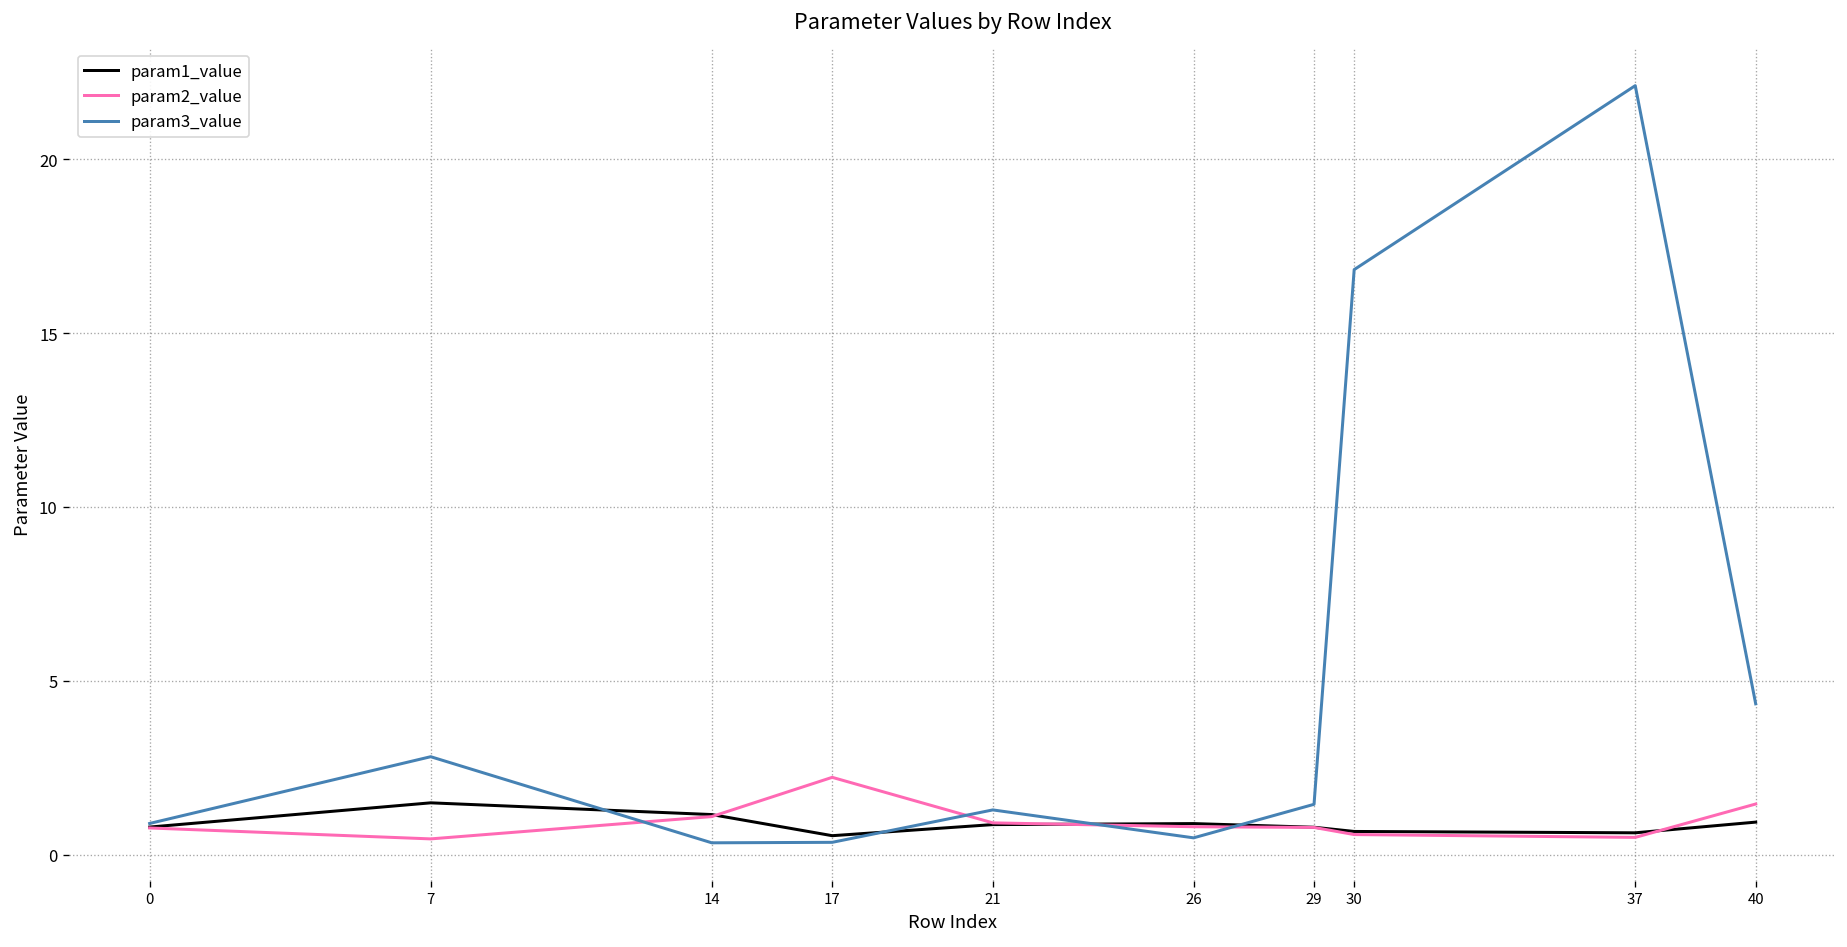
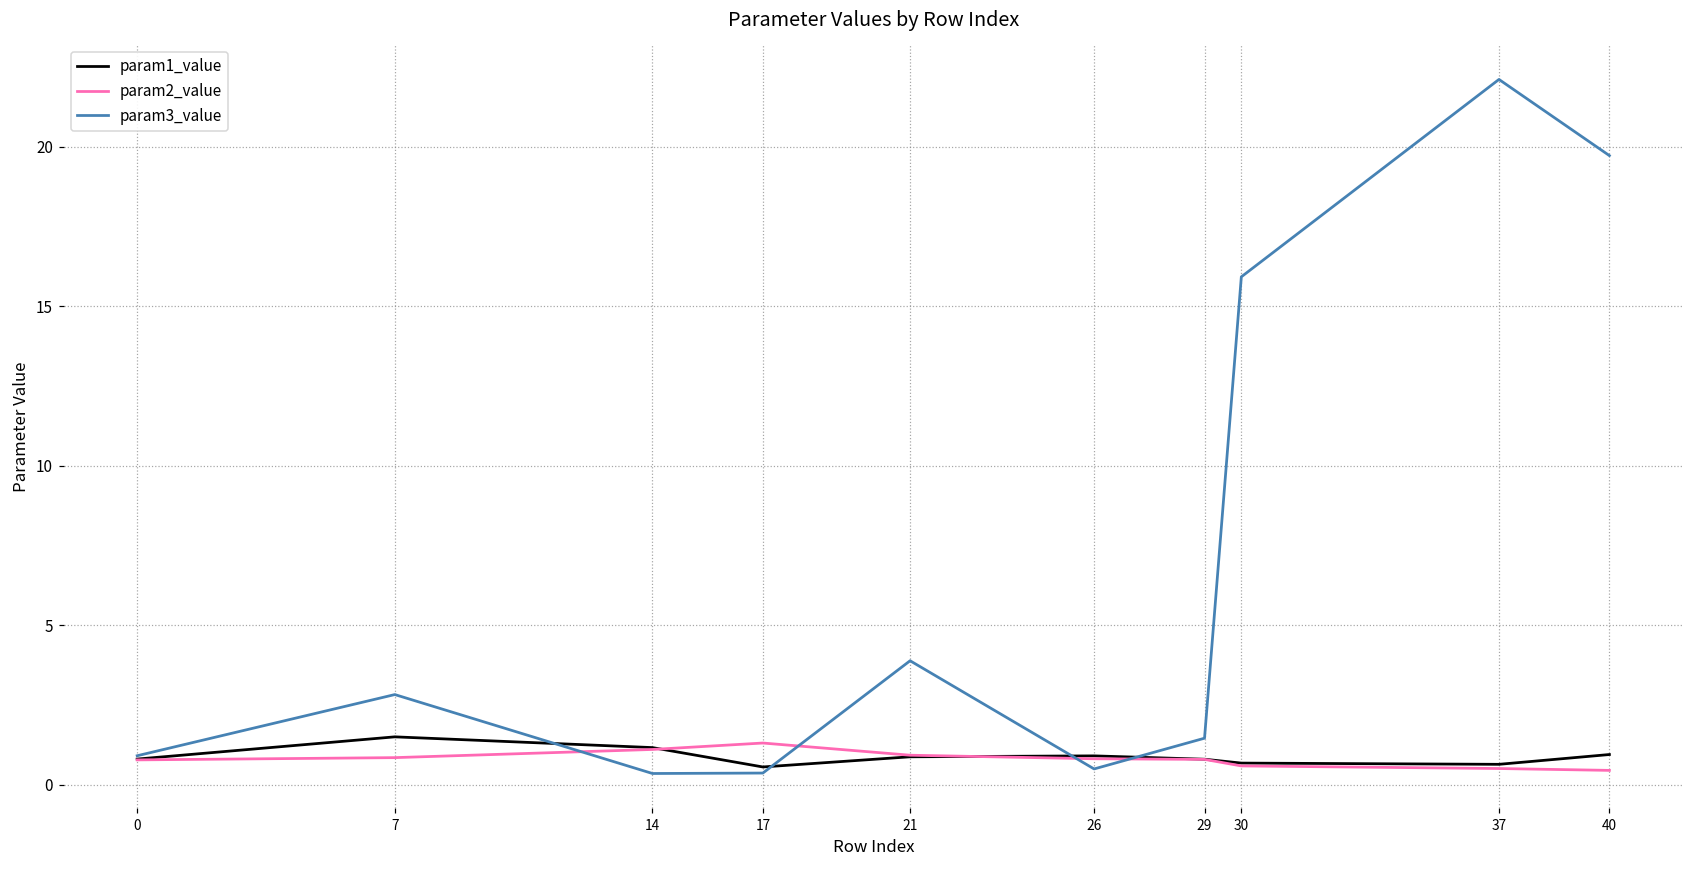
param2_value, 7: 0.5 -> 0.8
param2_value, 17: 2.2 -> 1.3
param3_value, 21: 1.3 -> 3.9
param3_value, 30: 16.8 -> 15.9
param2_value, 40: 1.5 -> 0.4
param3_value, 40: 4.3 -> 19.7
